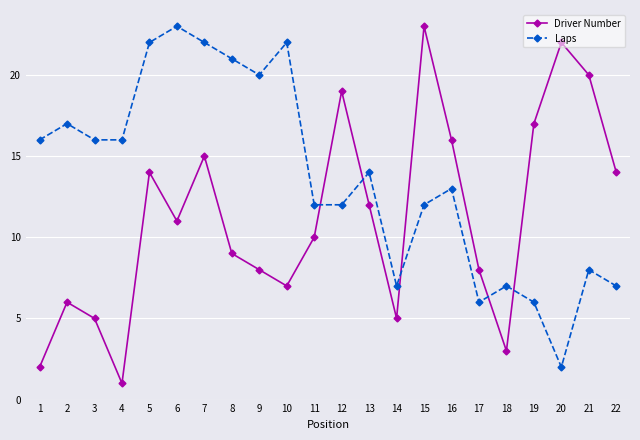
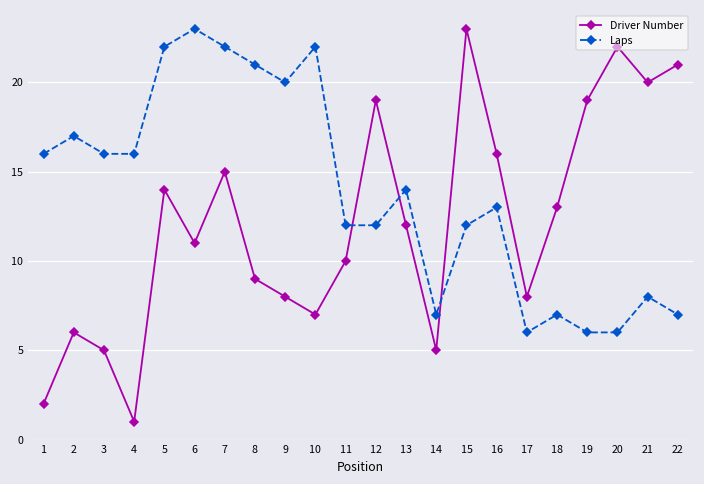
Driver Number, 18: 3 -> 13
Driver Number, 19: 17 -> 19
Laps, 20: 2 -> 6
Driver Number, 22: 14 -> 21
